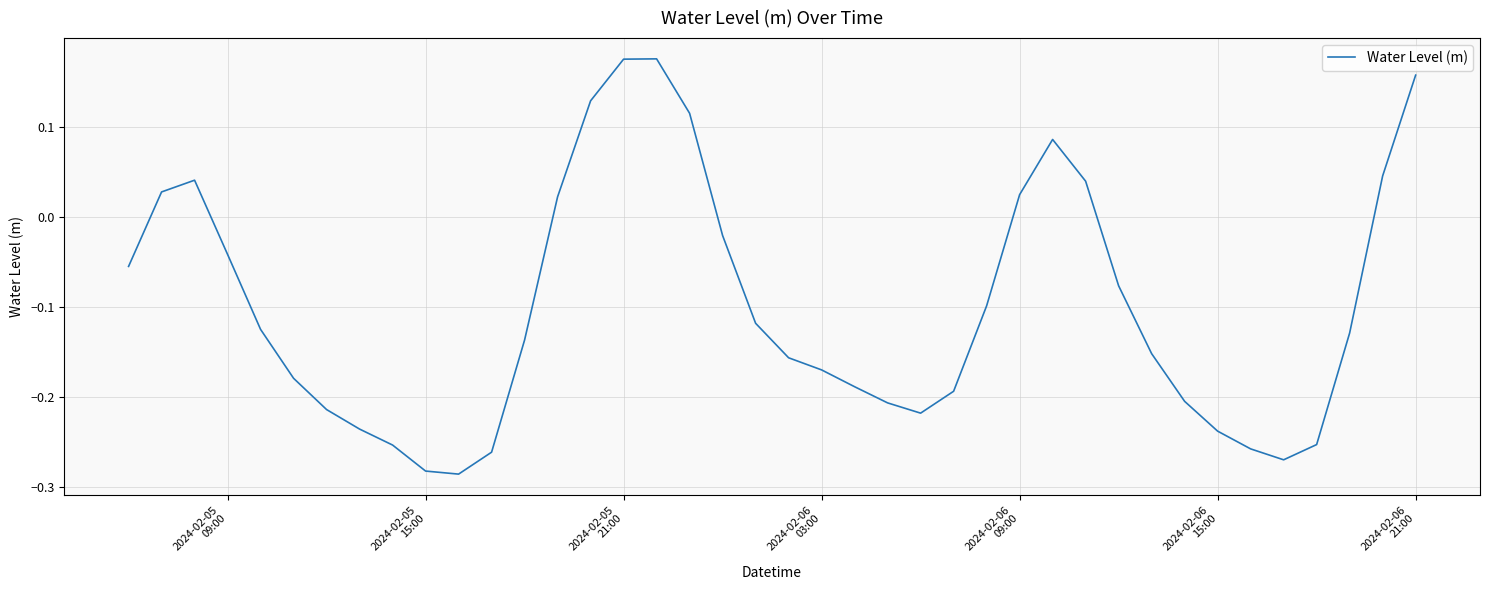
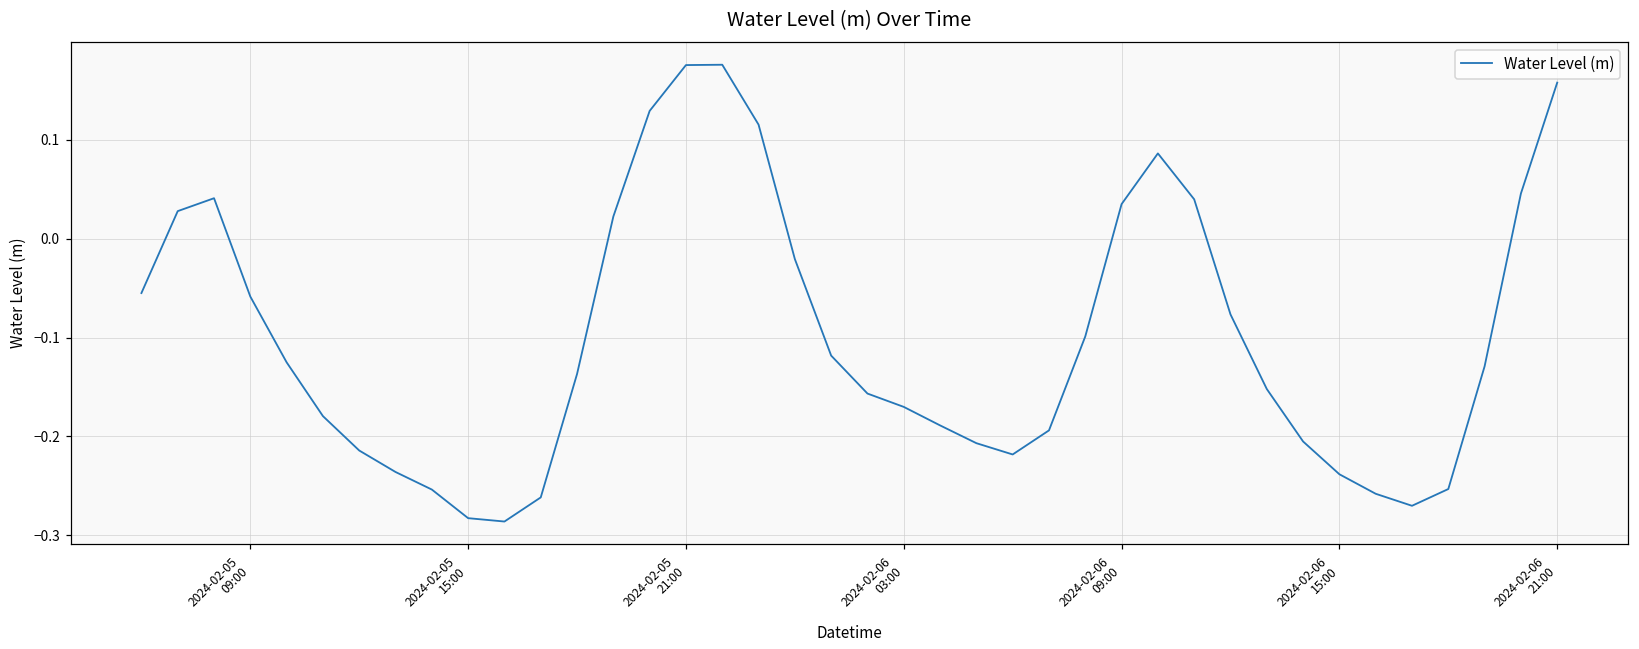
2024-02-05 09:00: -0.04 -> -0.06
2024-02-06 09:00: 0.02 -> 0.04
